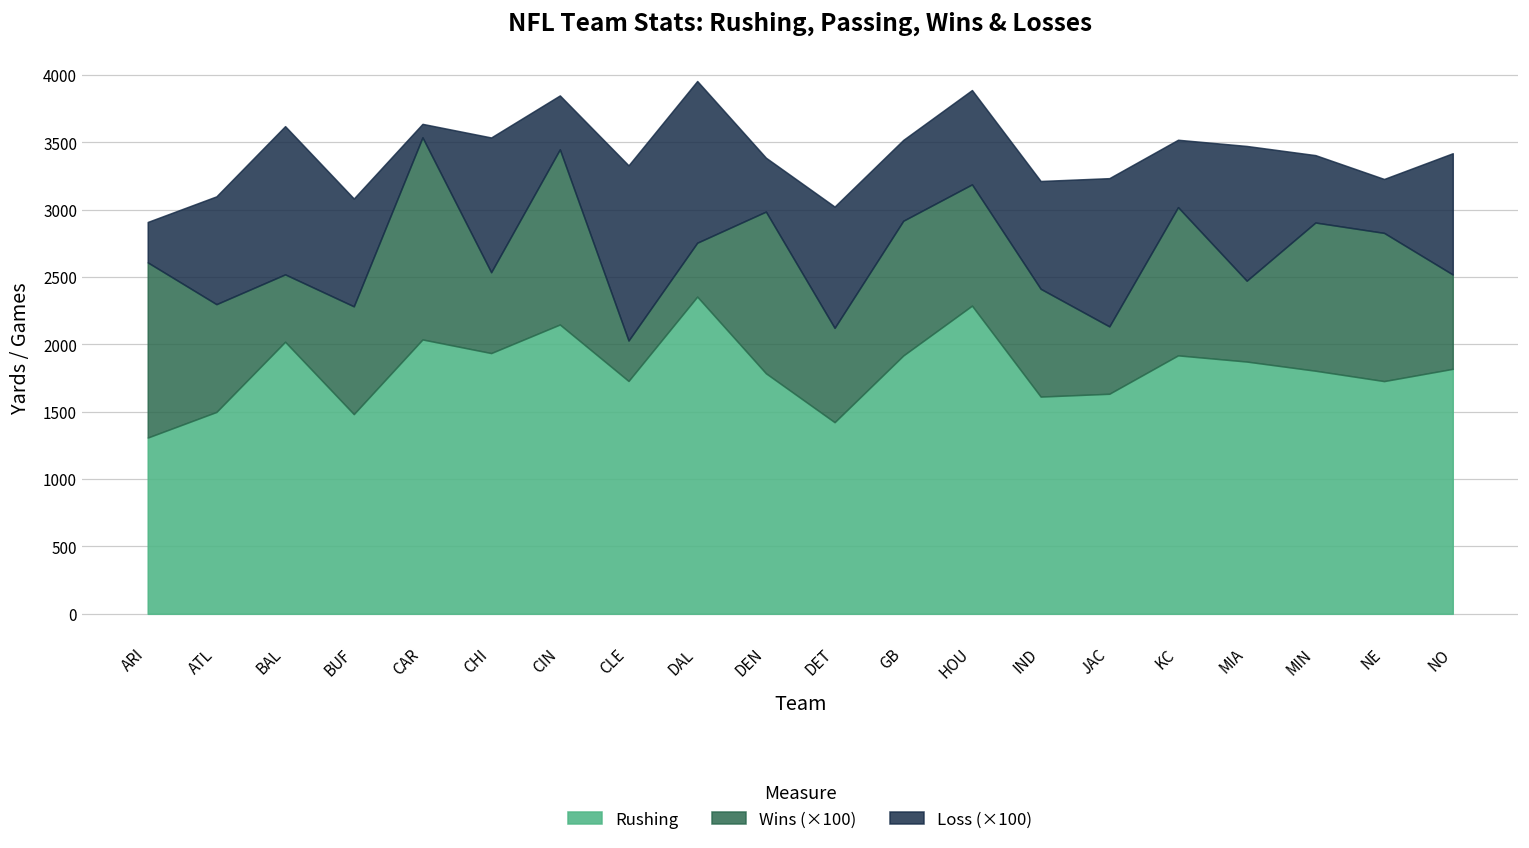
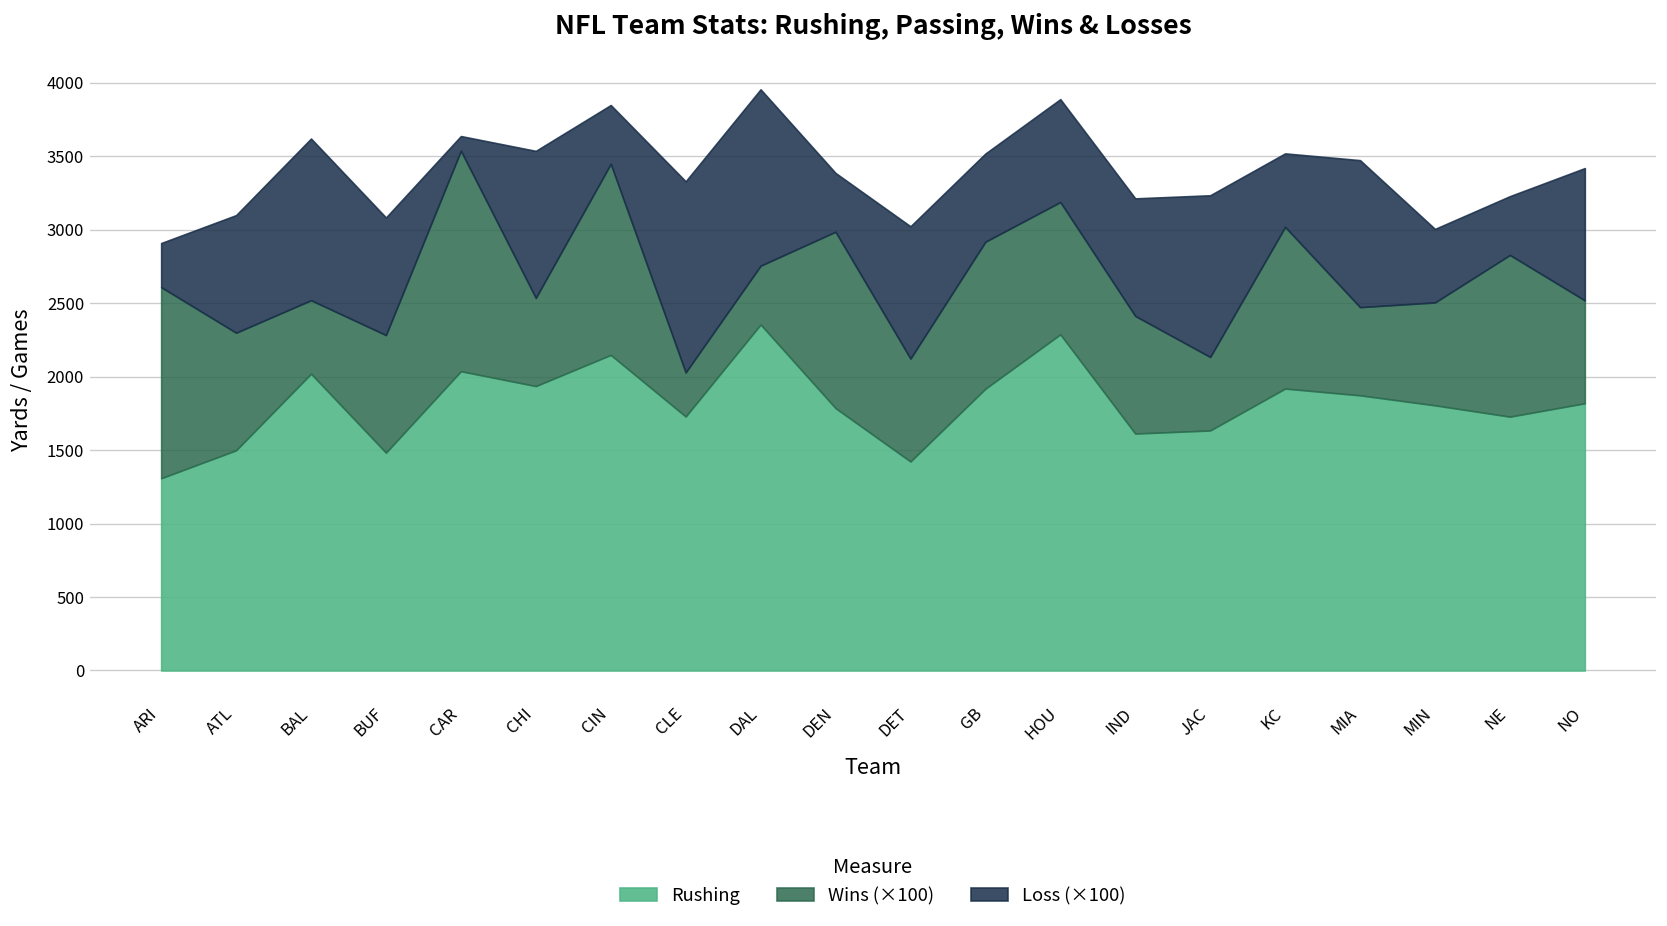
Wins (×100), MIN: 1100 -> 700
